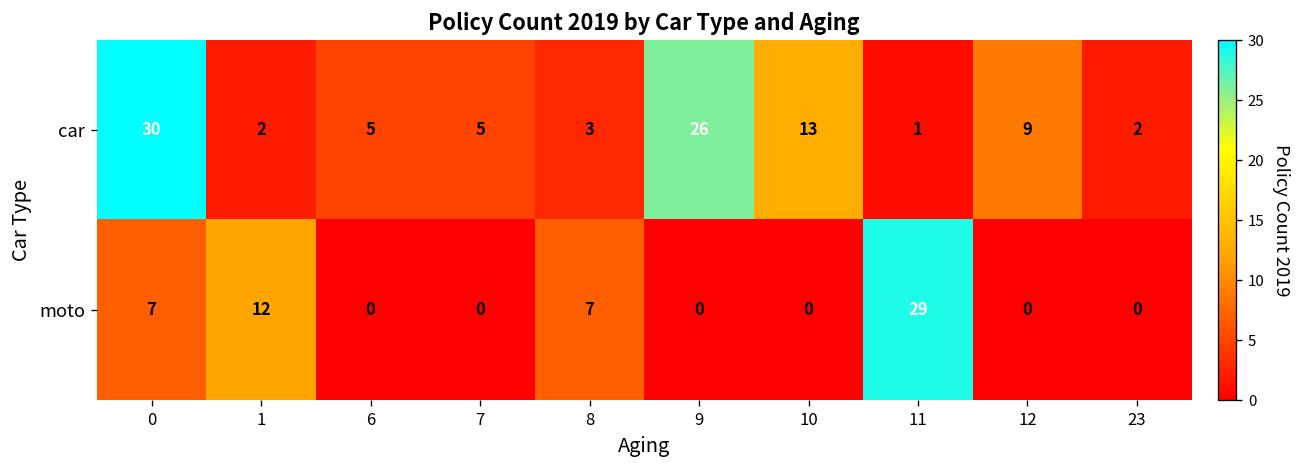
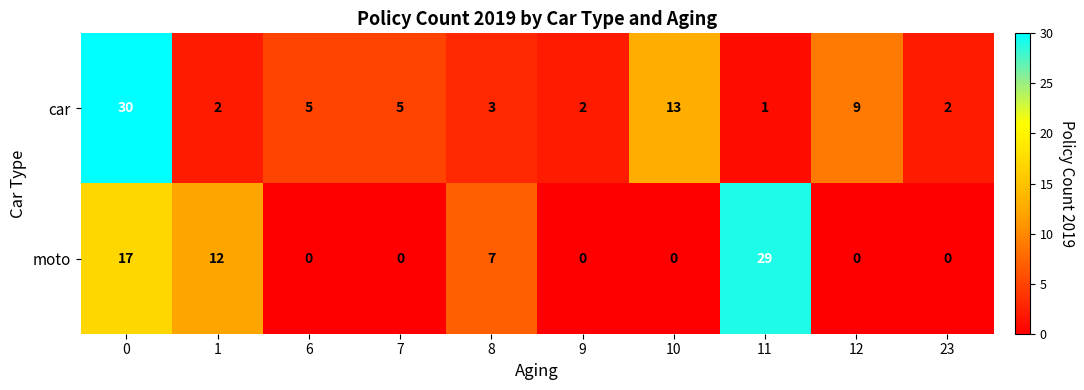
car, 9: 26 -> 2
moto, 0: 7 -> 17
